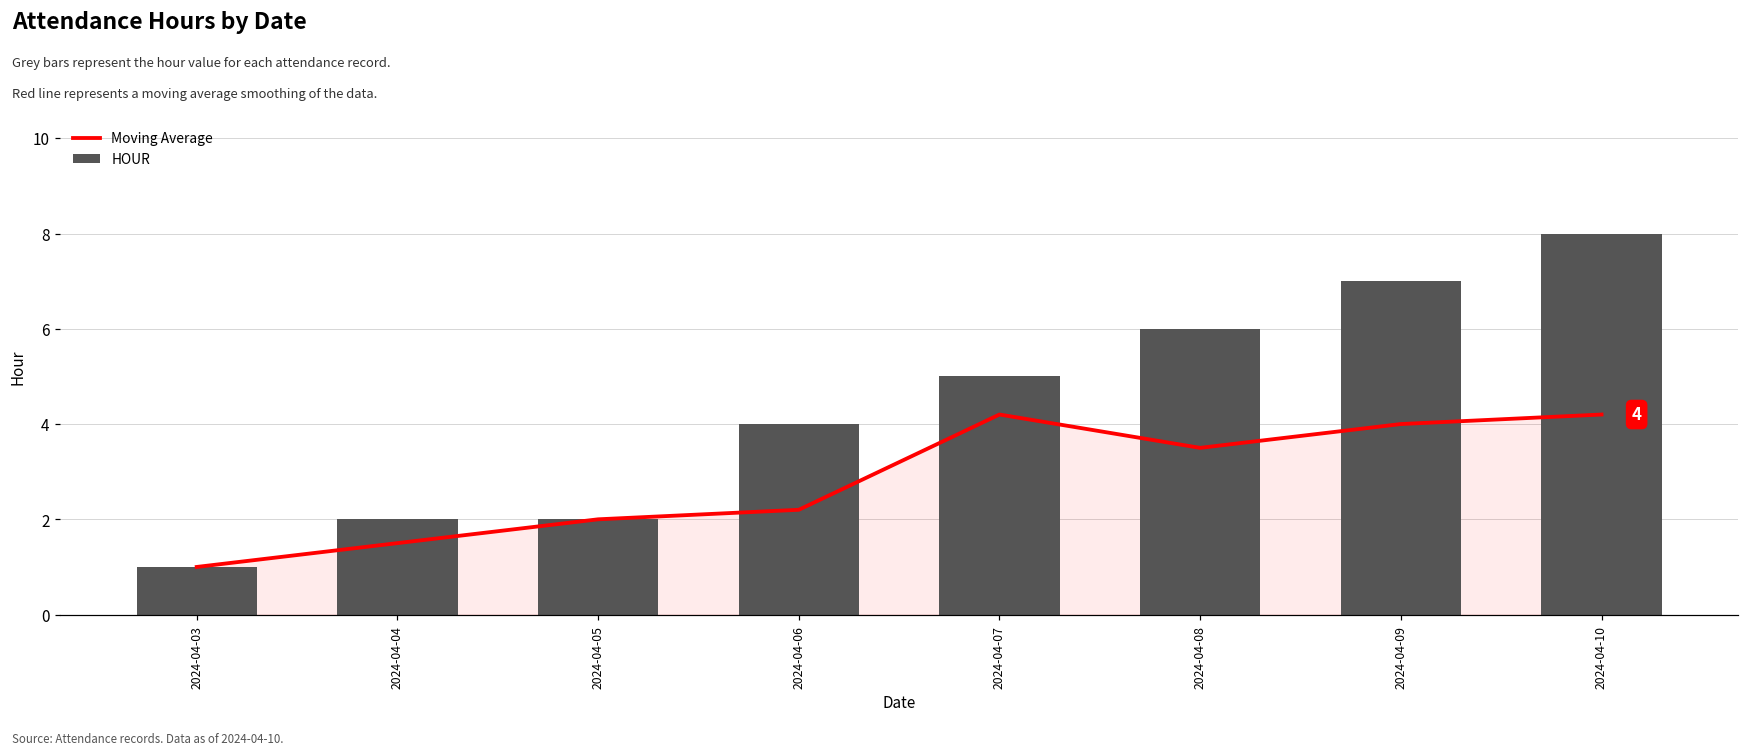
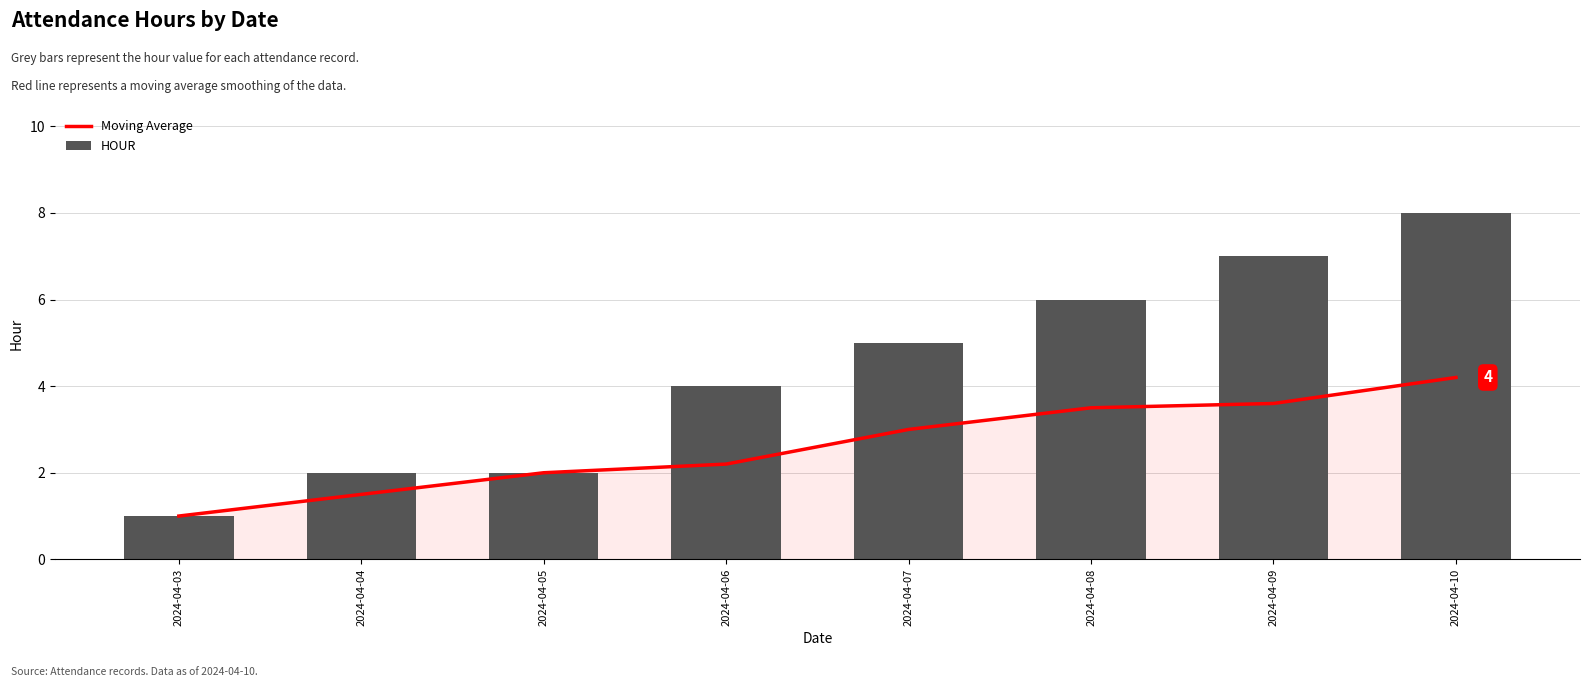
Moving Average, 2024-04-07: 4.2 -> 3.0
Moving Average, 2024-04-09: 4.0 -> 3.6
